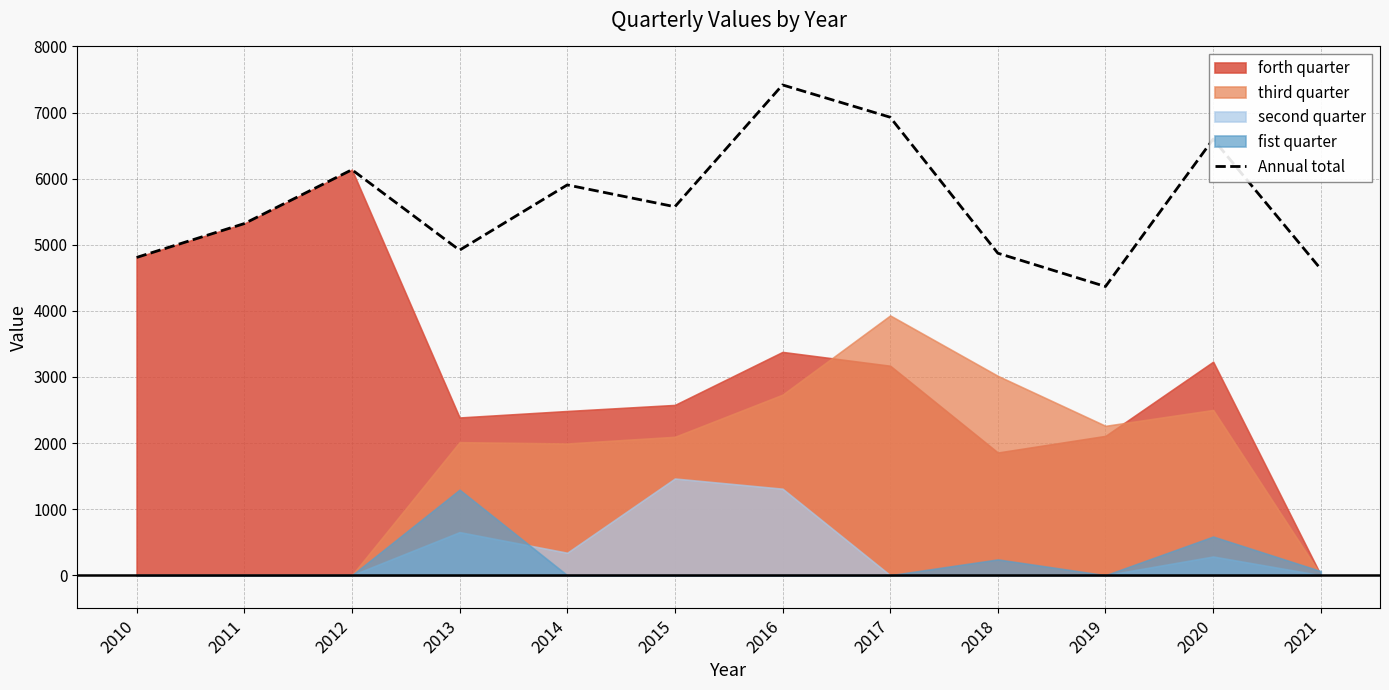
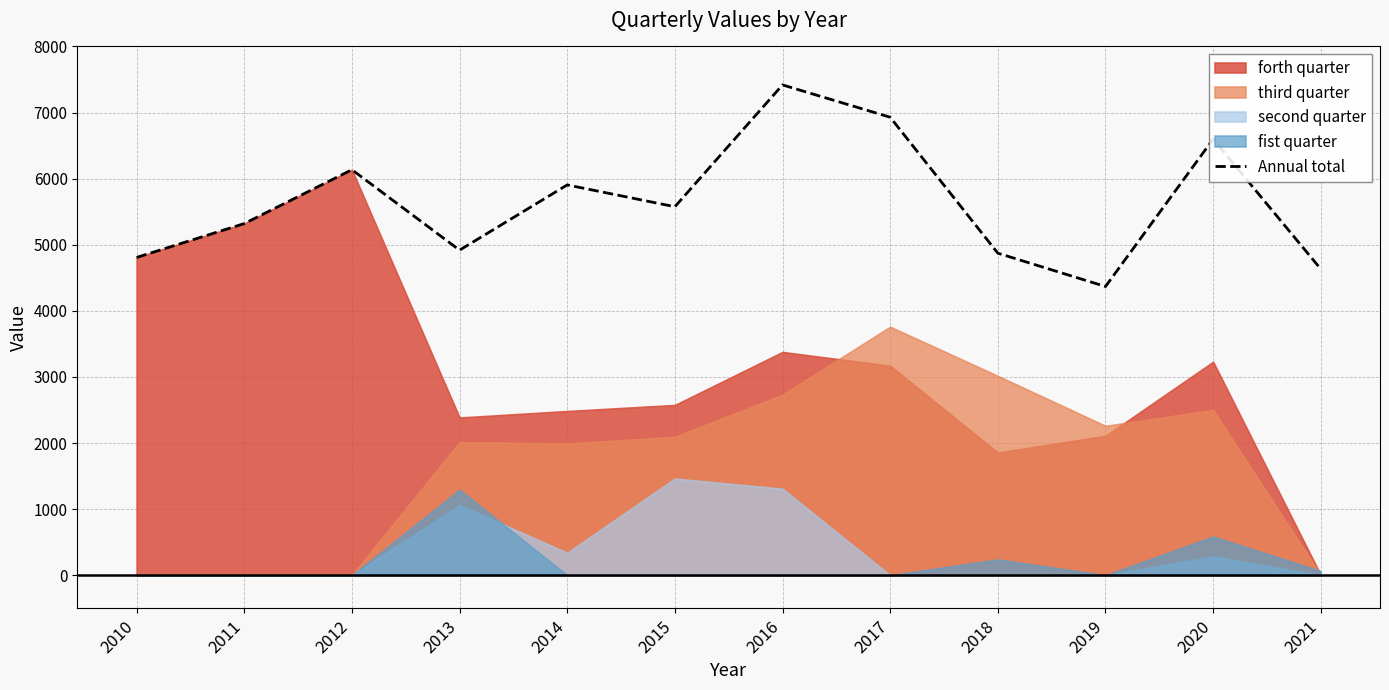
second quarter, 2013: 700 -> 1100
third quarter, 2017: 3900 -> 3800
